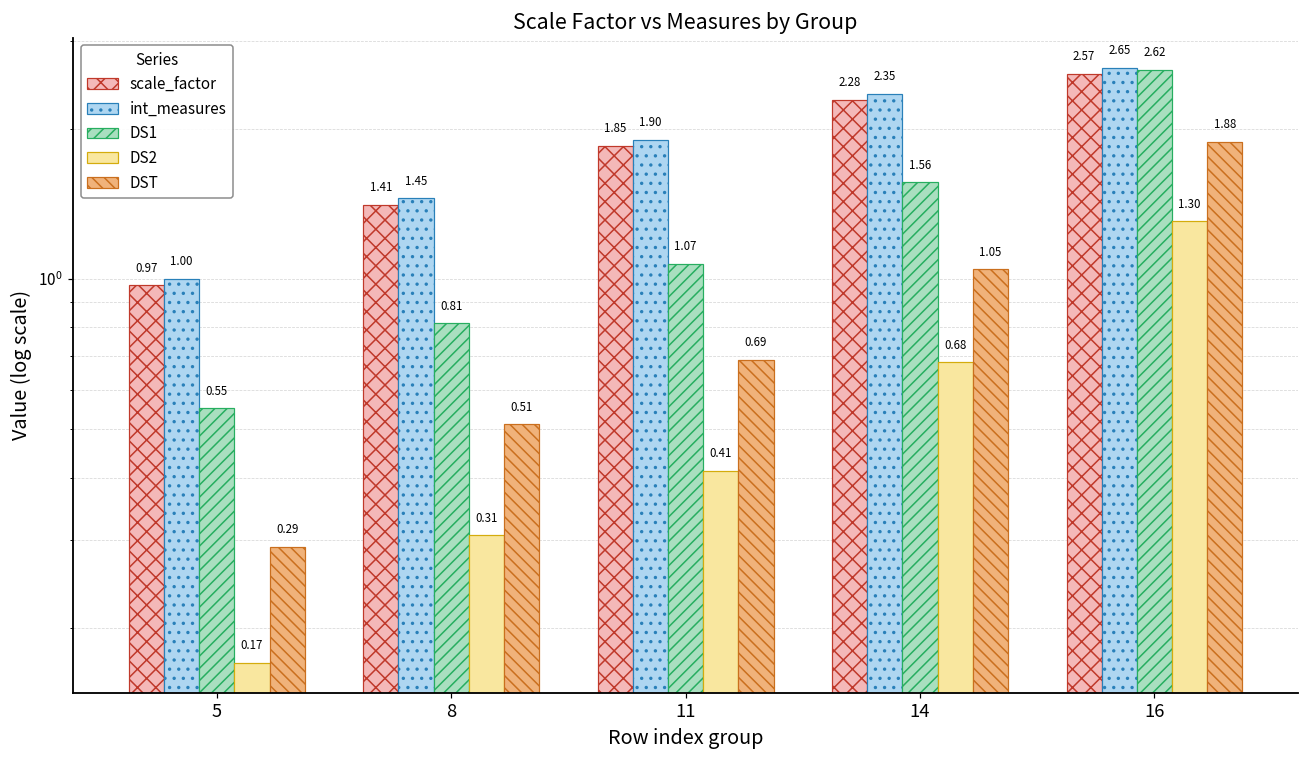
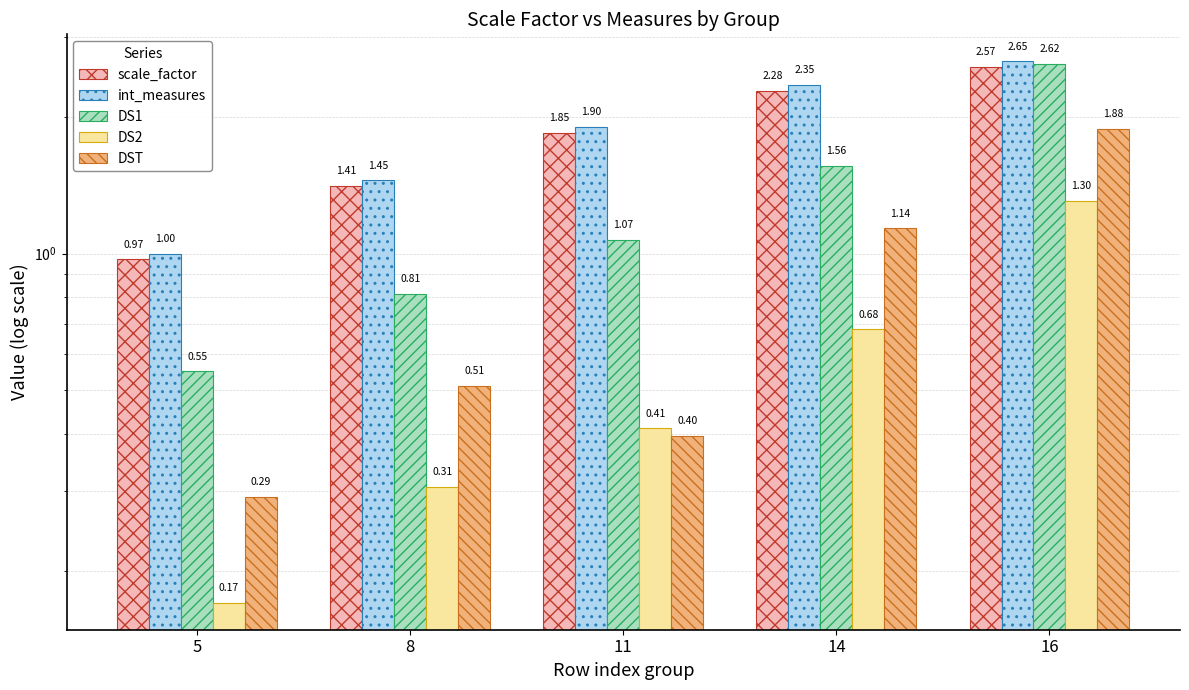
DST, 11: 0.69 -> 0.40
DST, 14: 1.05 -> 1.14
